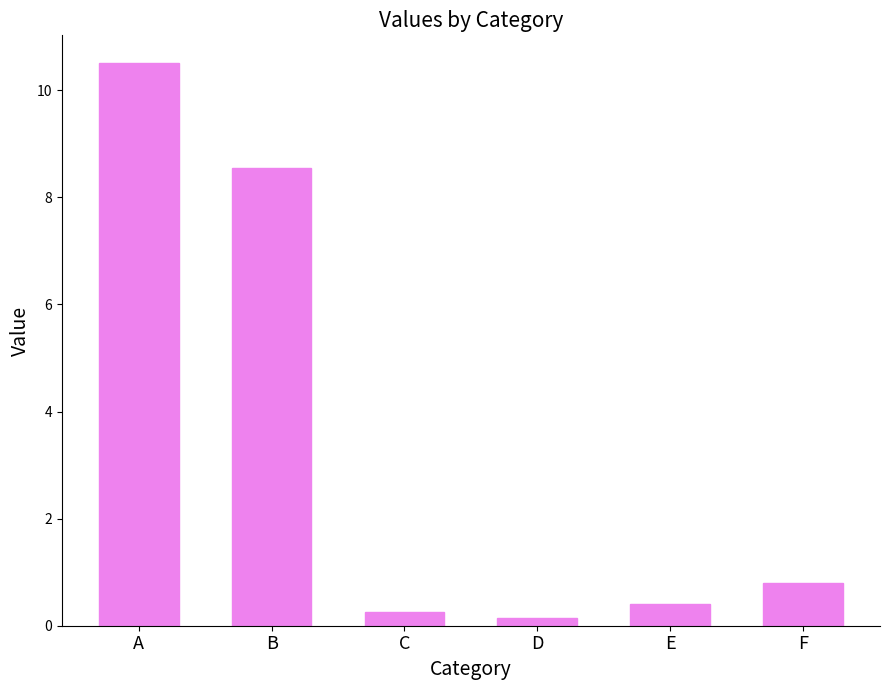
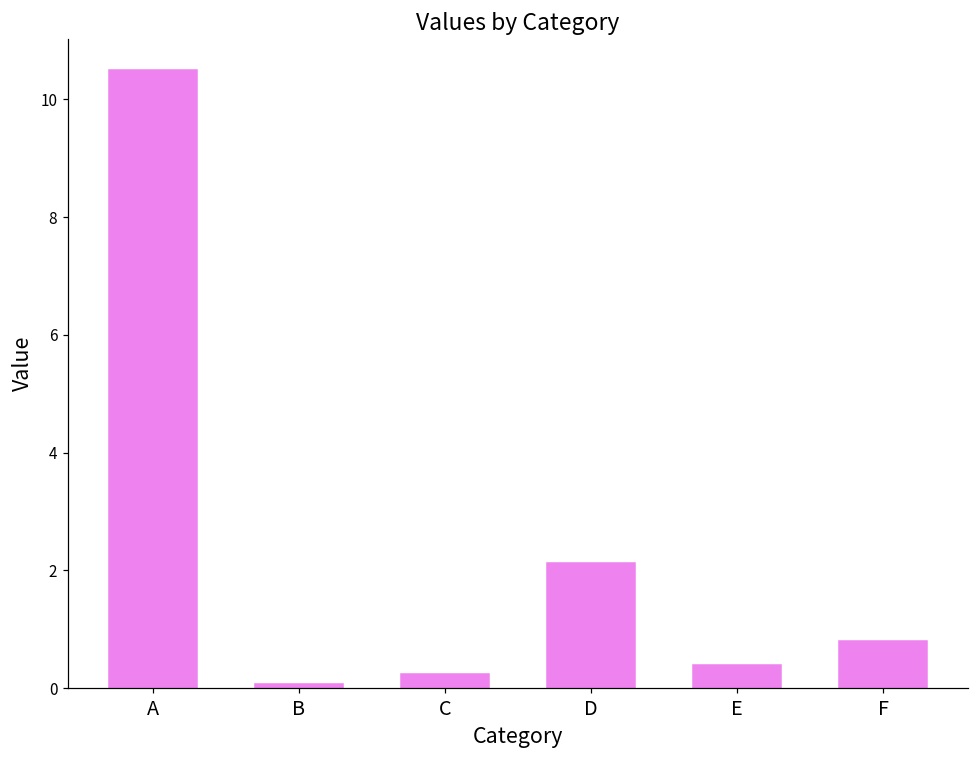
B: 8.6 -> 0.1
D: 0.2 -> 2.1
